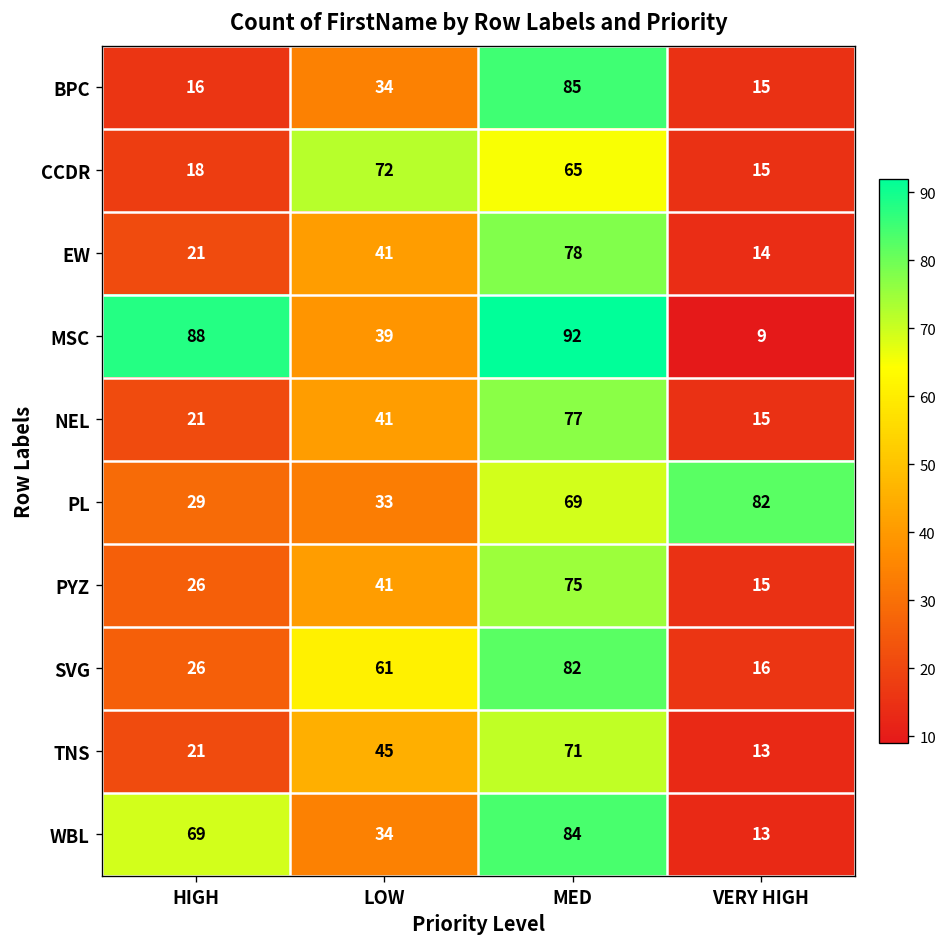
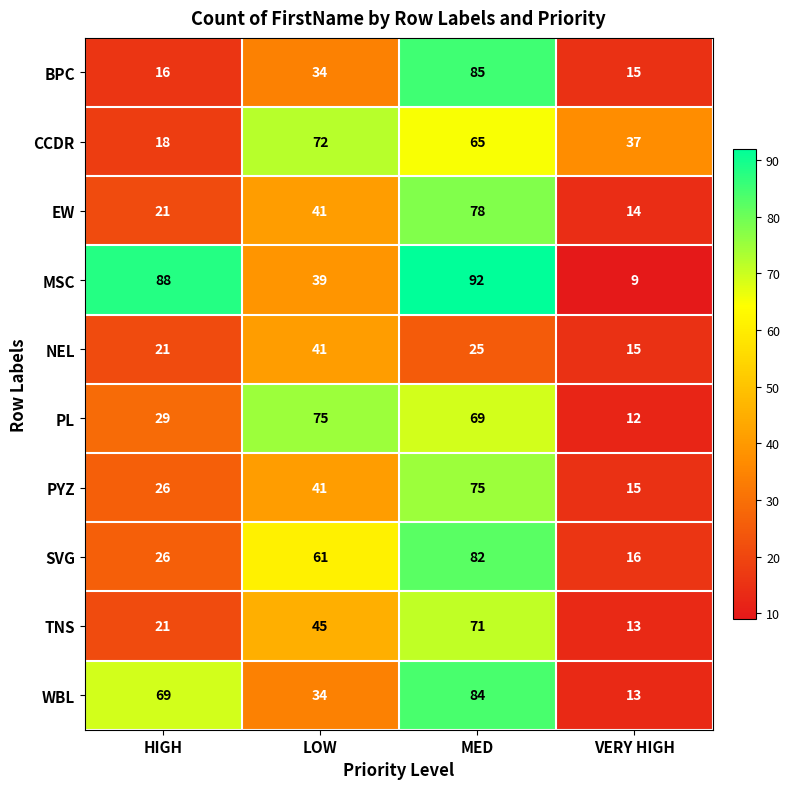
CCDR, VERY HIGH: 15 -> 37
NEL, MED: 77 -> 25
PL, LOW: 33 -> 75
PL, VERY HIGH: 82 -> 12
